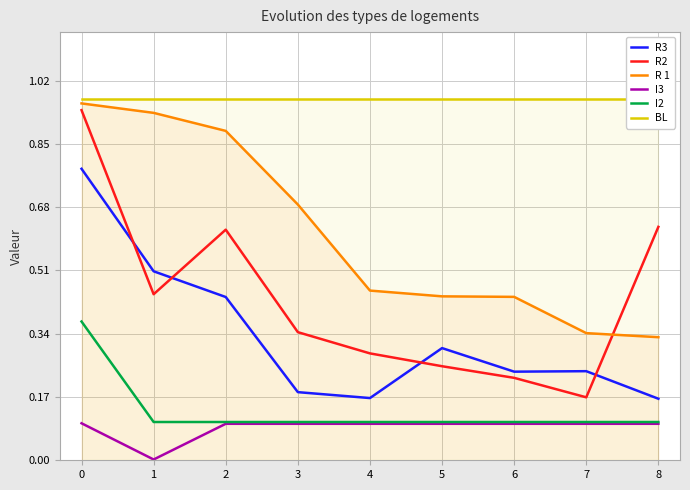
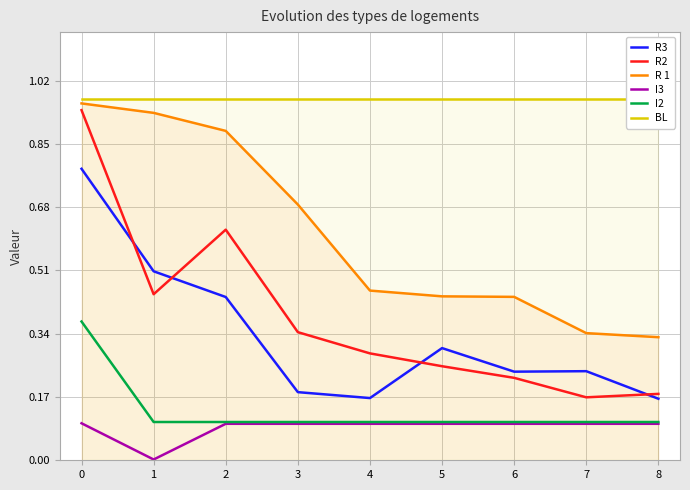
R2, 8: 0.63 -> 0.18
